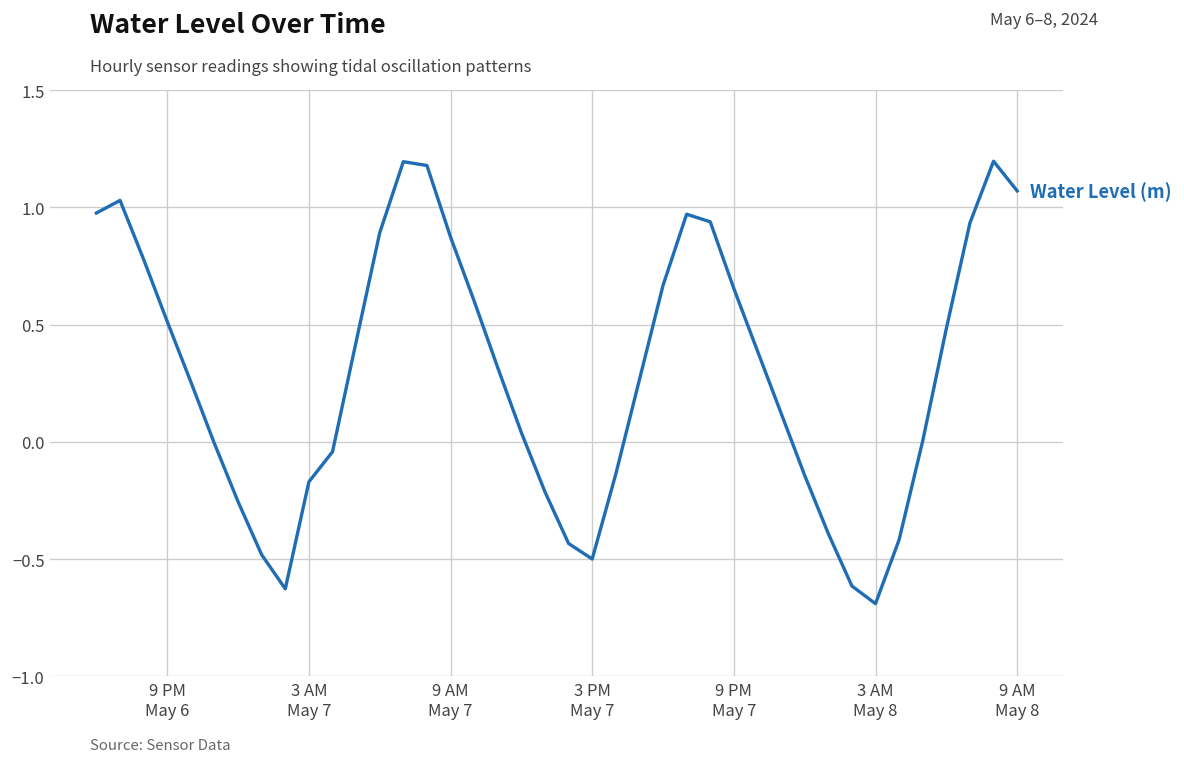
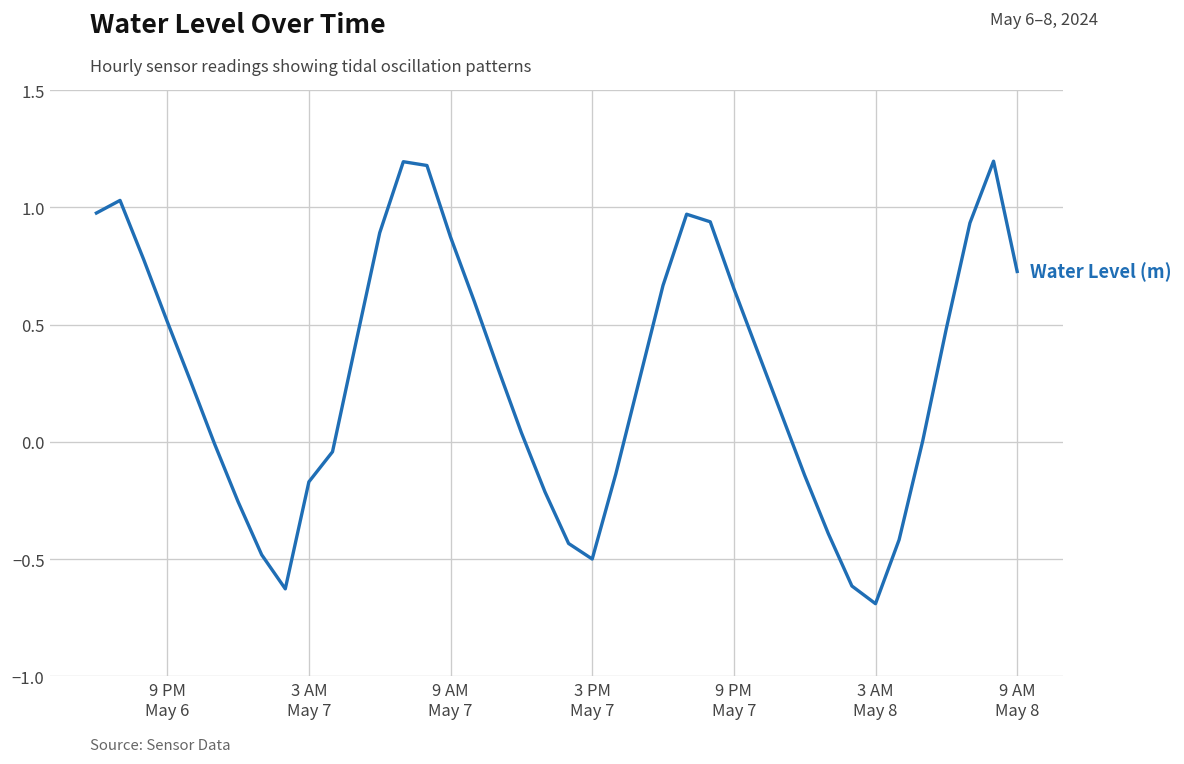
9 AM May 8: 1.07 -> 0.73
